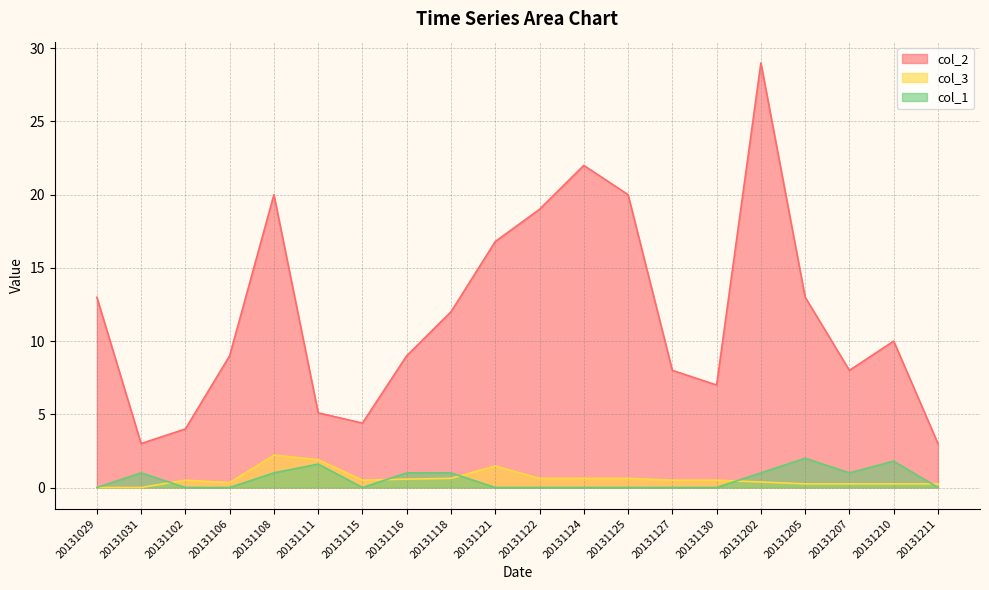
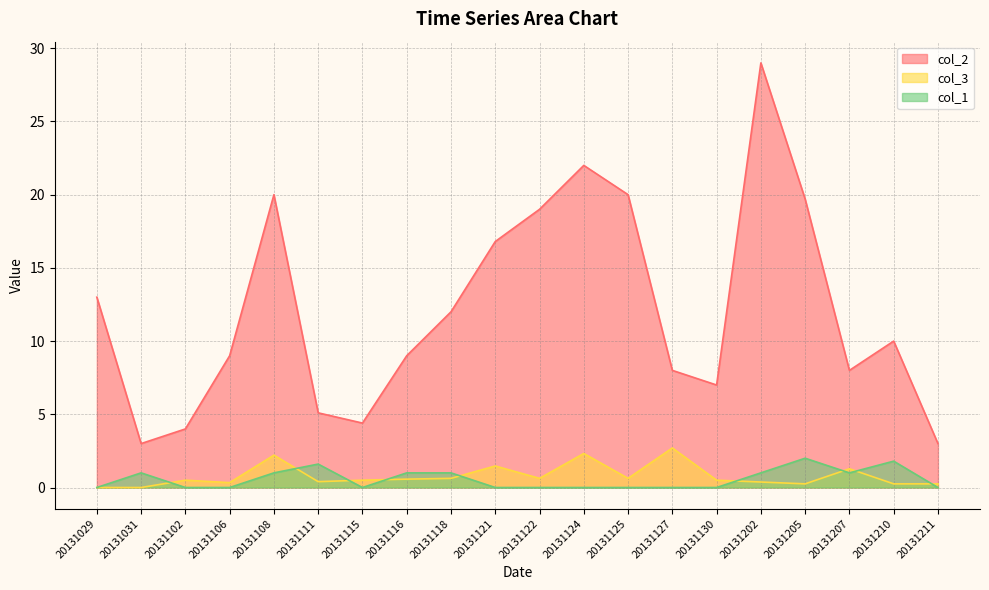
col_3, 20131111: 1.9 -> 0.4
col_3, 20131124: 0.6 -> 2.3
col_3, 20131127: 0.5 -> 2.7
col_2, 20131205: 13.0 -> 19.7
col_3, 20131207: 0.3 -> 1.3
